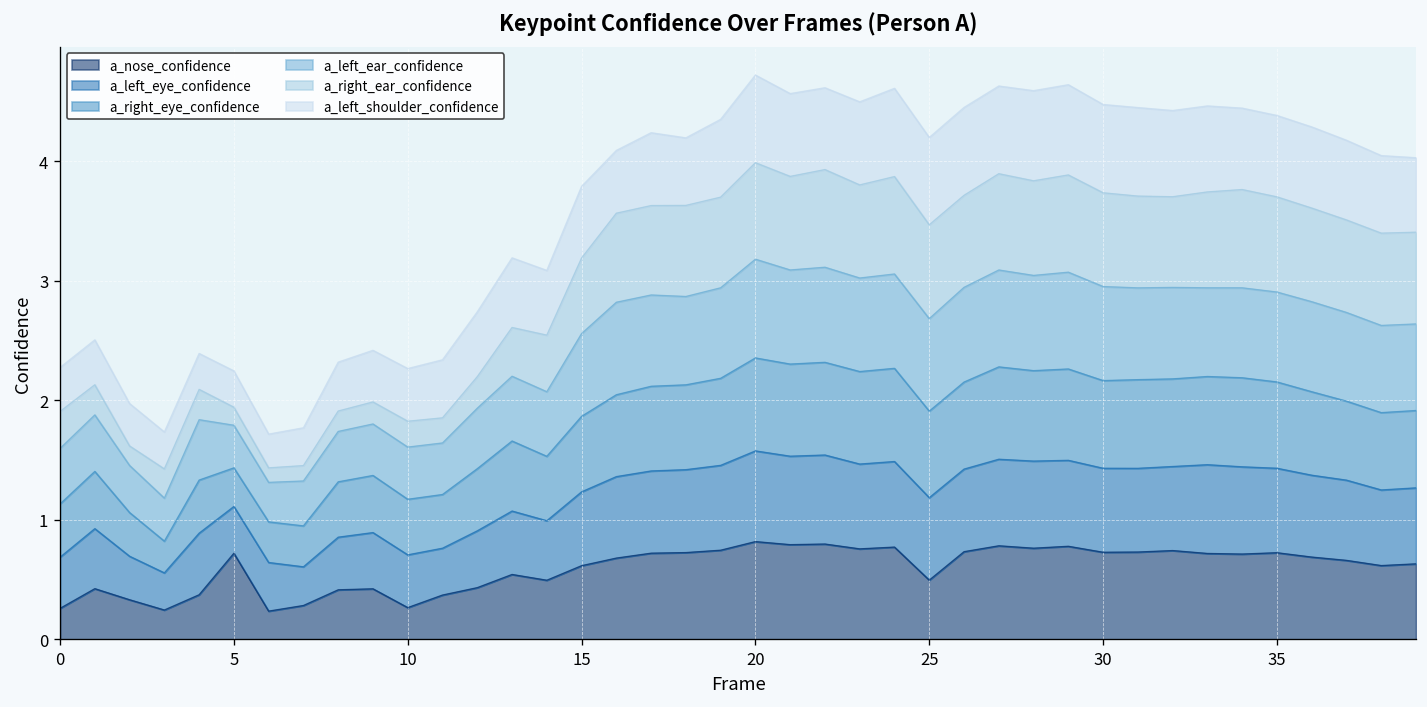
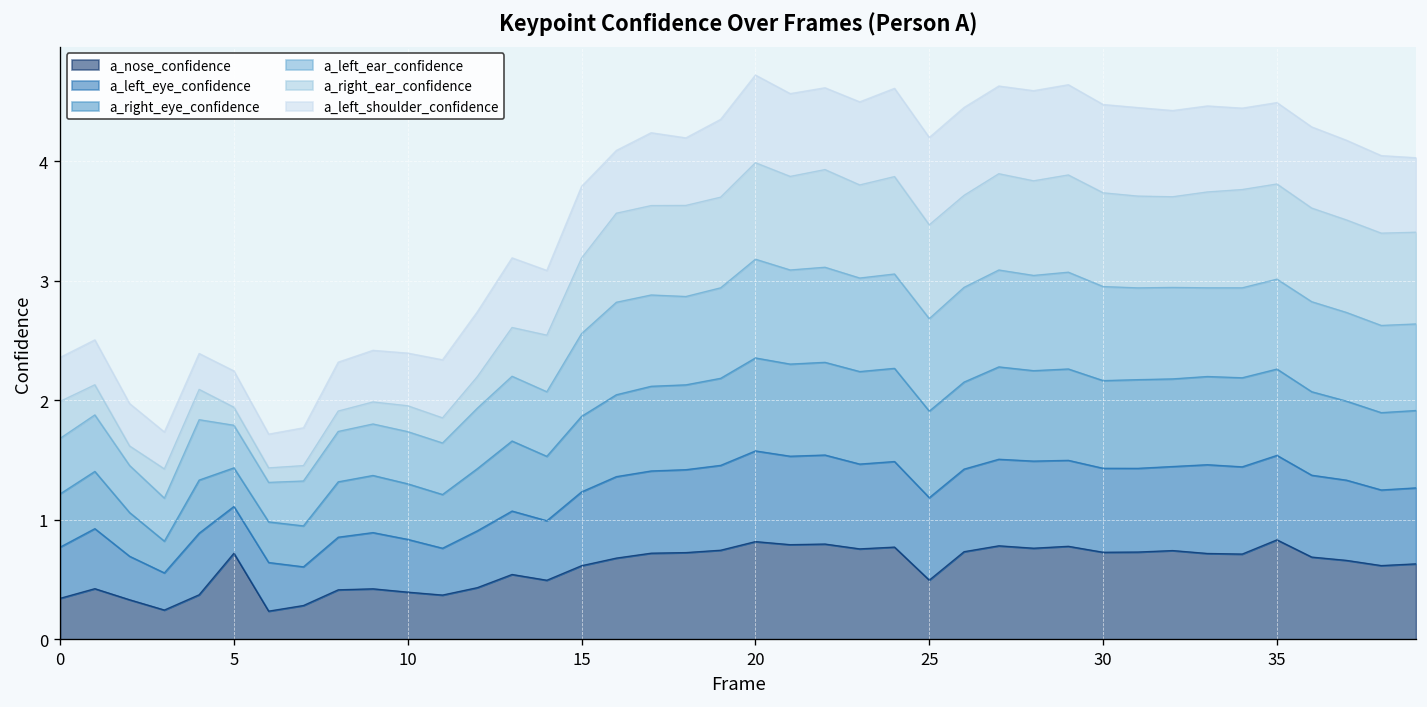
a_nose_confidence, 0: 0.26 -> 0.34
a_nose_confidence, 10: 0.3 -> 0.4
a_nose_confidence, 35: 0.7 -> 0.8
